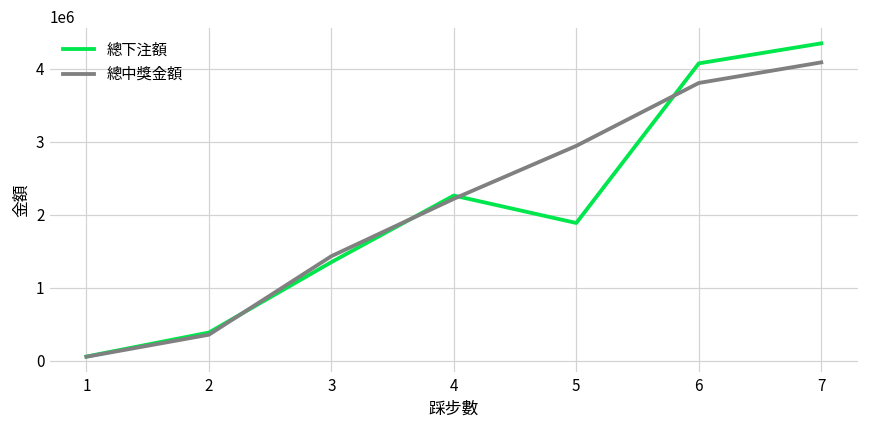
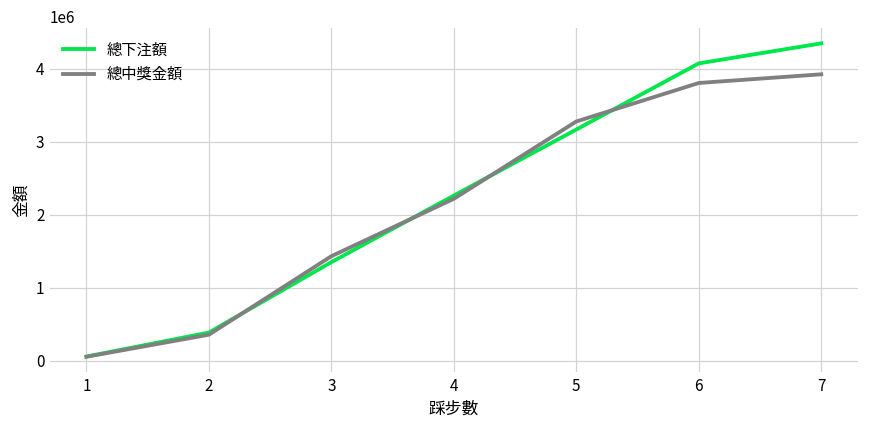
總下注額, 5: 1900000 -> 3200000
總中獎金額, 5: 2900000 -> 3300000
總中獎金額, 7: 4100000 -> 3900000
